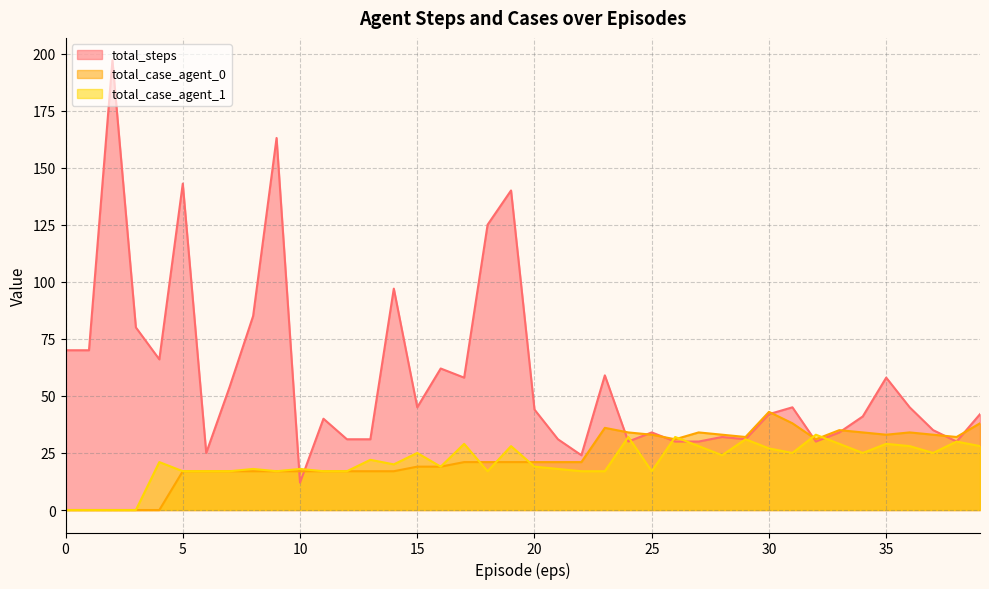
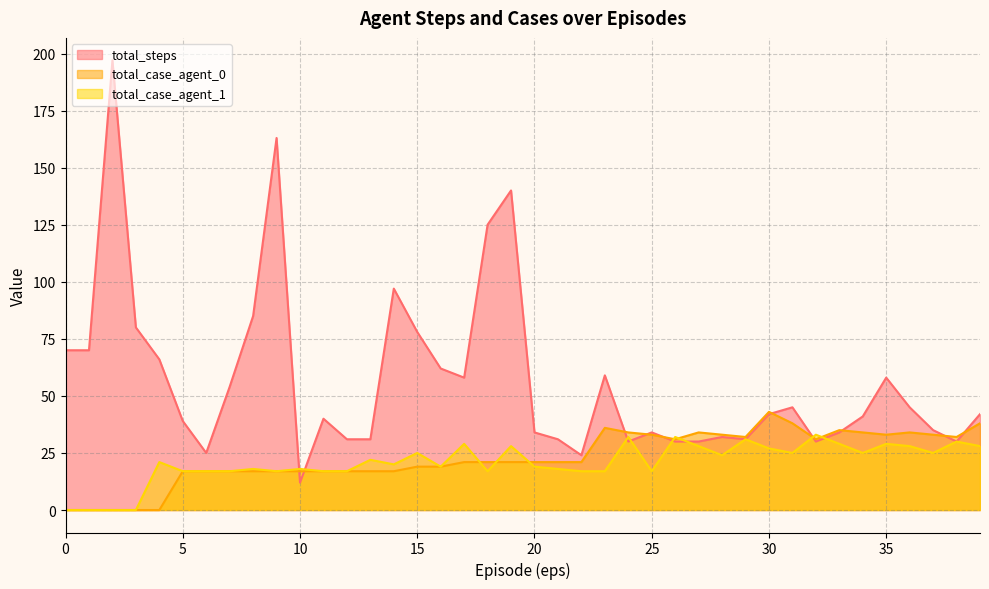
total_steps, 5: 143 -> 39
total_steps, 15: 45 -> 78
total_steps, 20: 44 -> 34
